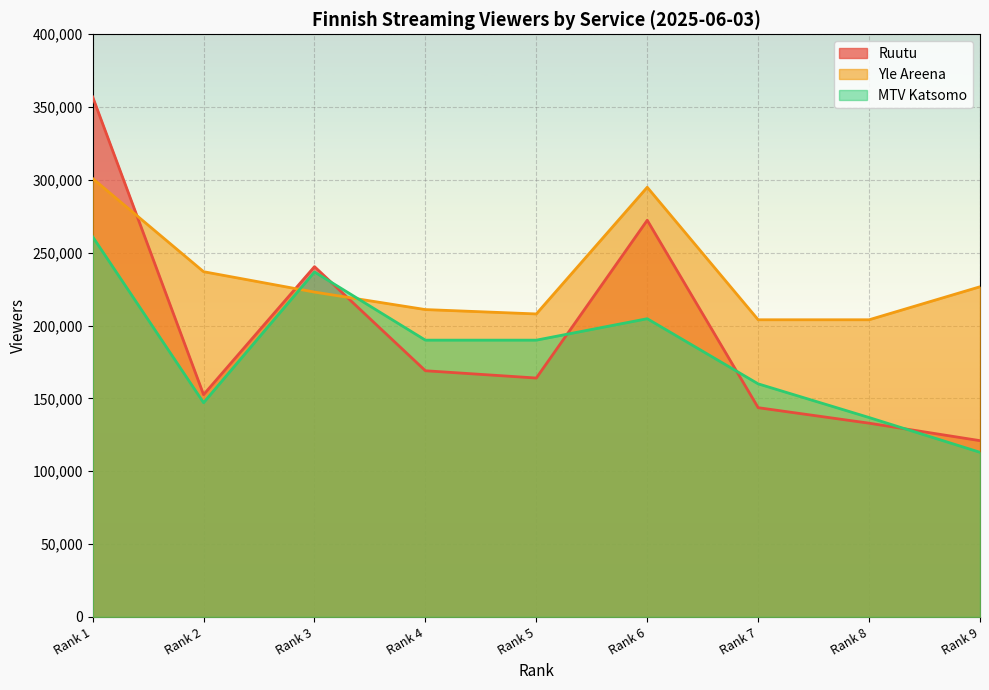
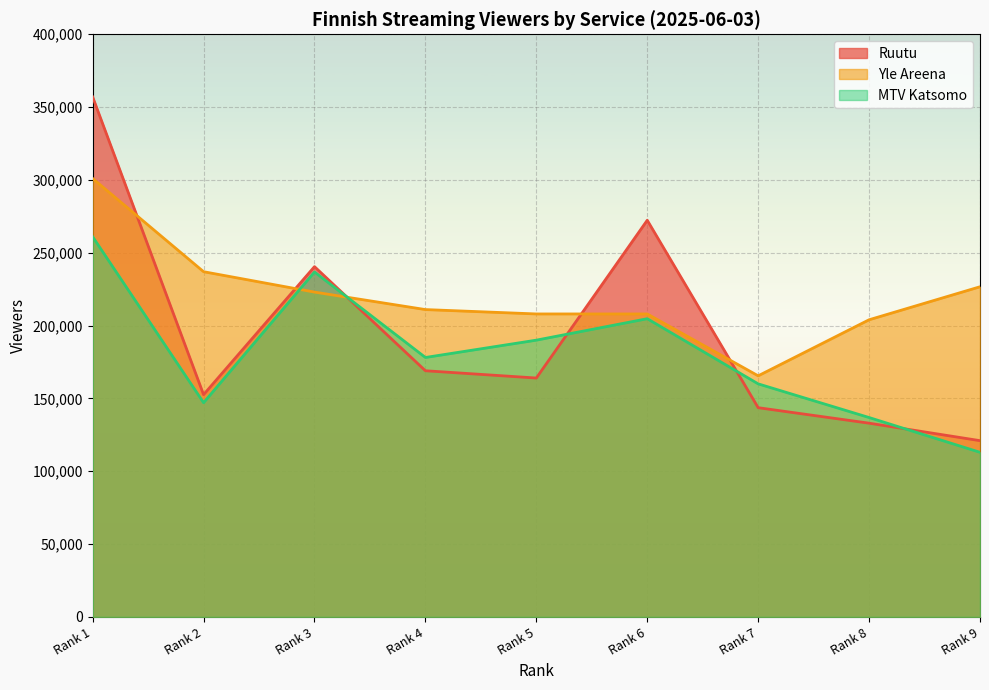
MTV Katsomo, Rank 4: 190,000 -> 178,000
Yle Areena, Rank 6: 295,000 -> 208,000
Yle Areena, Rank 7: 204,000 -> 166,000
